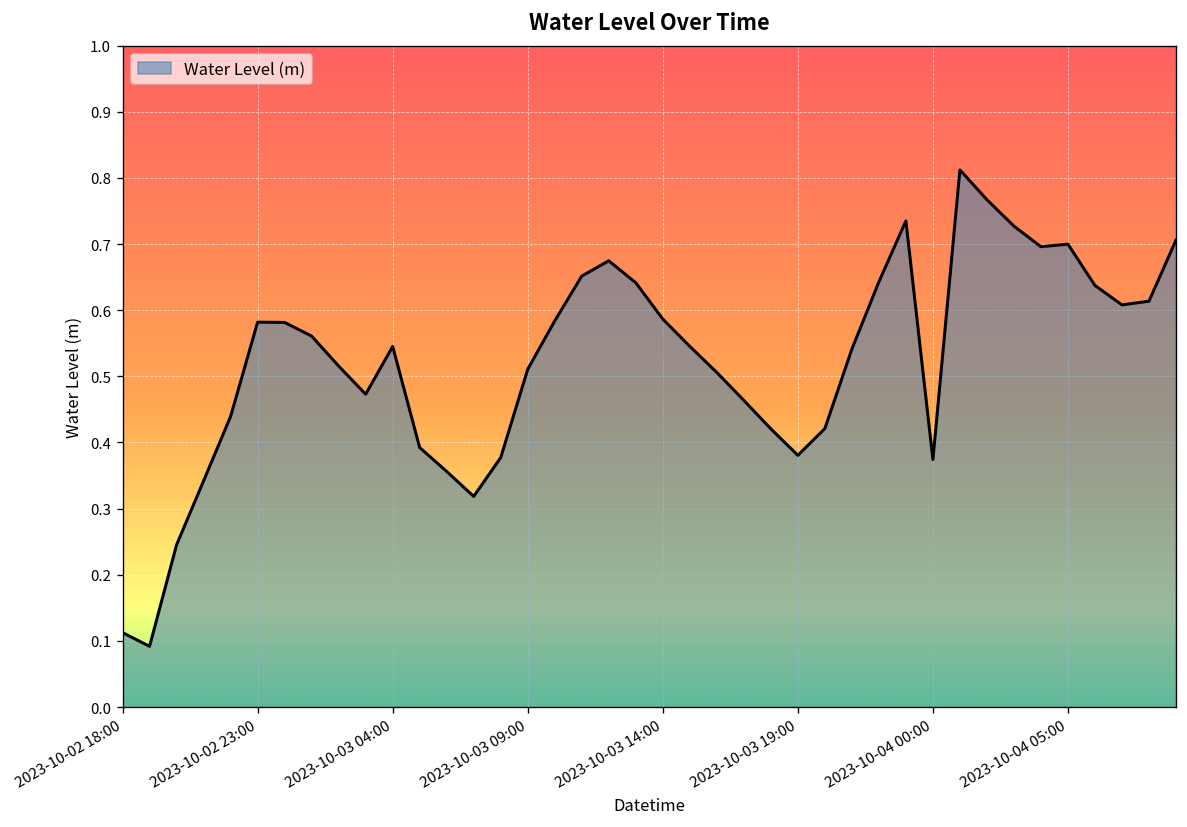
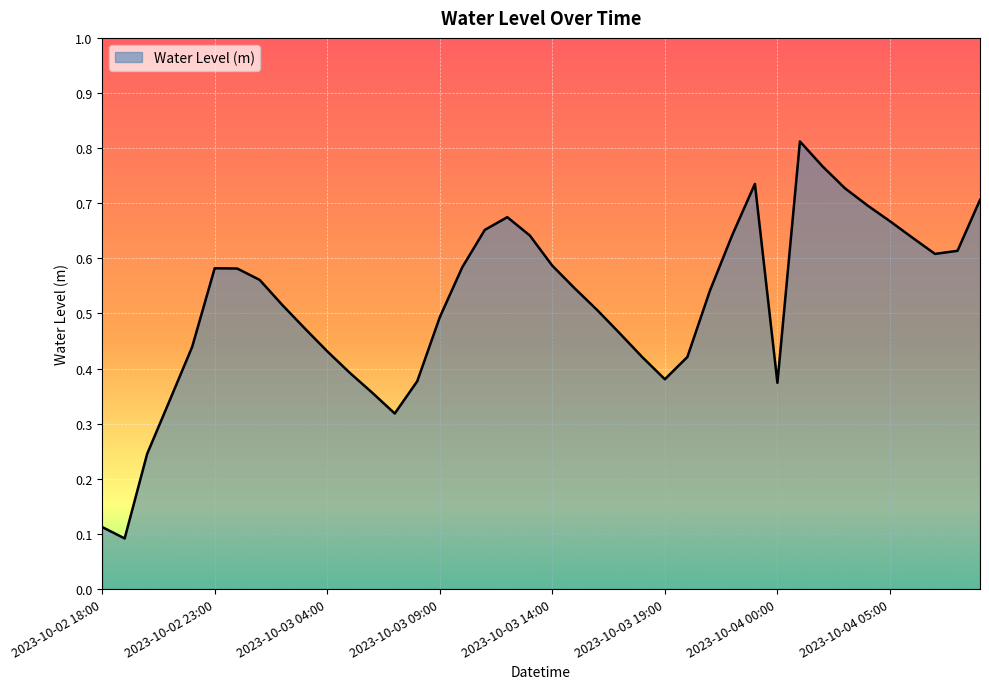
2023-10-03 04:00: 0.55 -> 0.43
2023-10-03 09:00: 0.51 -> 0.49
2023-10-04 05:00: 0.70 -> 0.67
